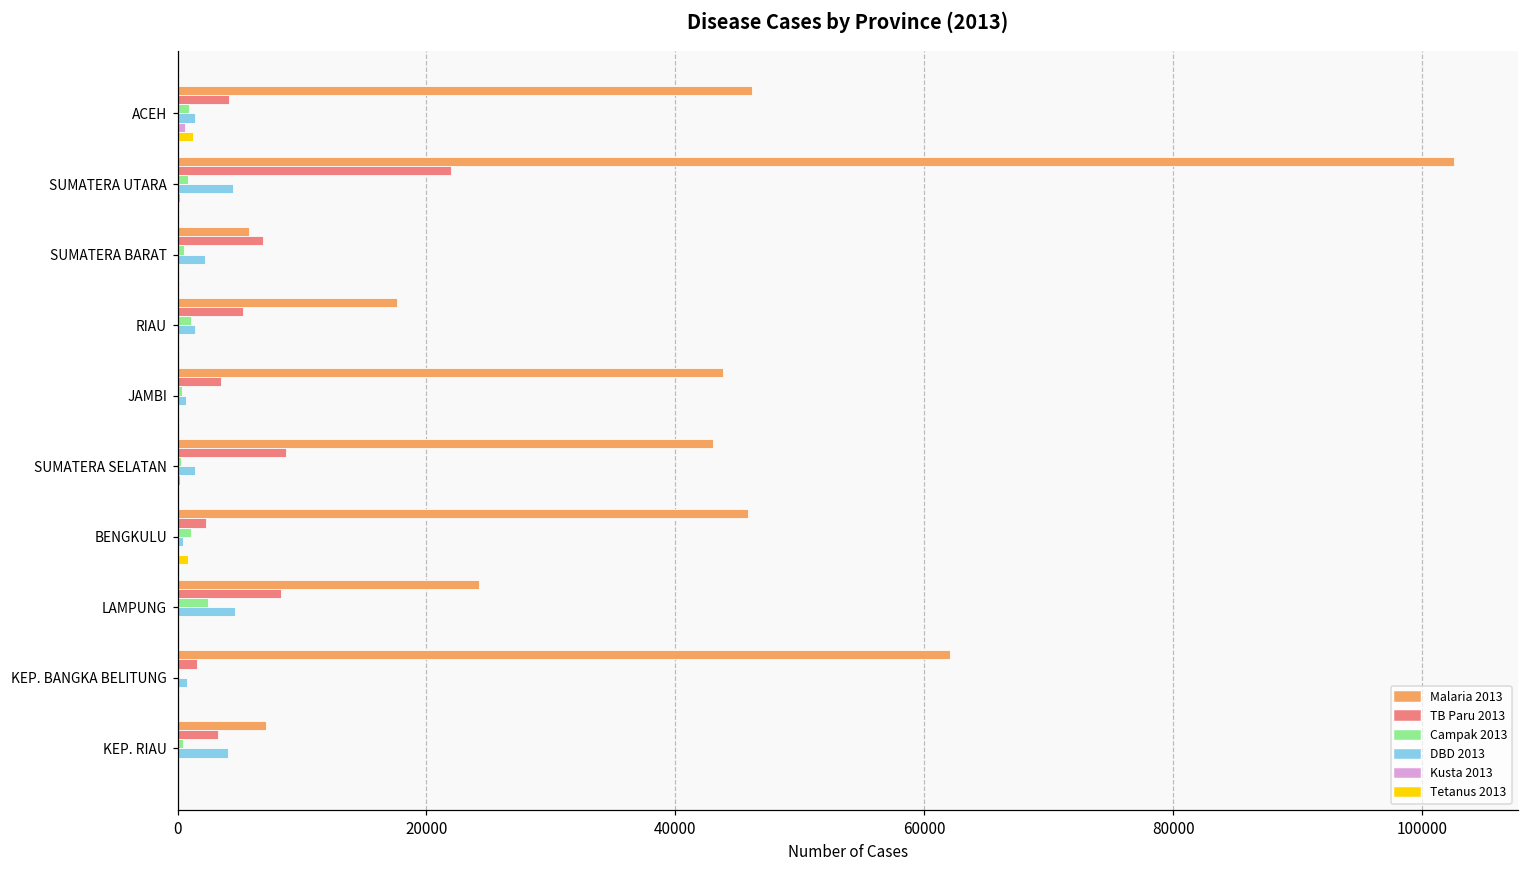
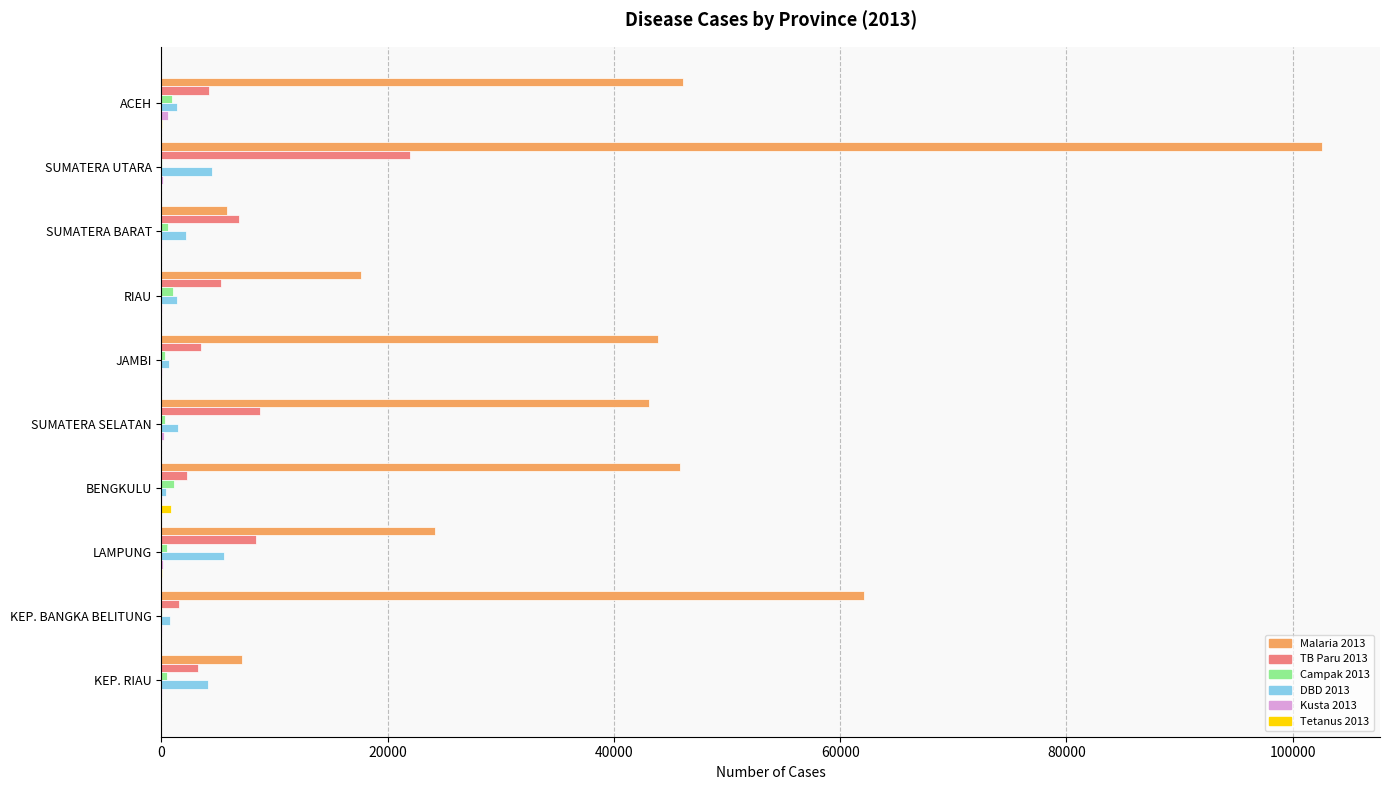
Tetanus 2013, ACEH: 1200 -> 0
Campak 2013, SUMATERA UTARA: 800 -> 100
Campak 2013, LAMPUNG: 2500 -> 500
DBD 2013, LAMPUNG: 4600 -> 5500
